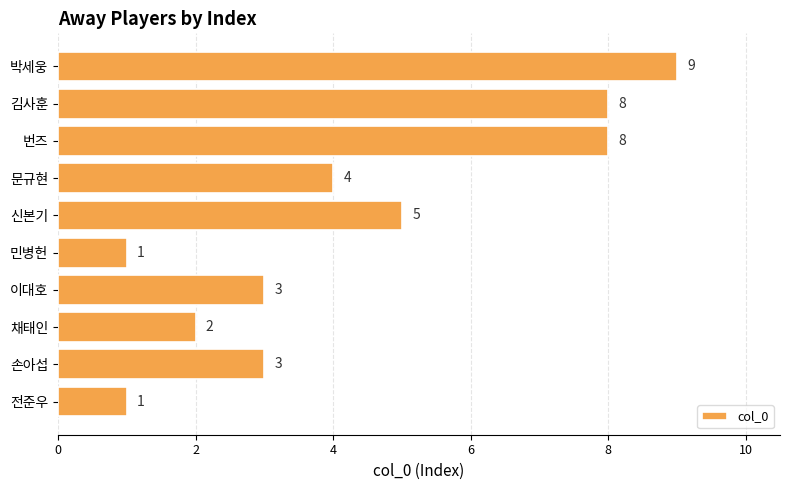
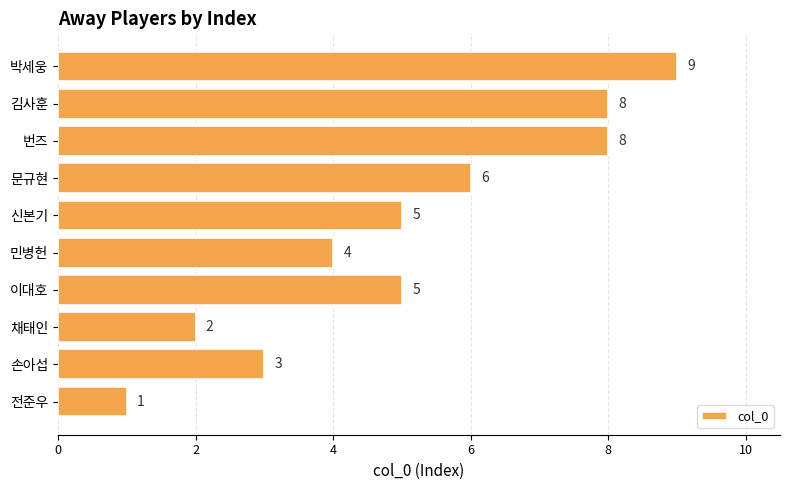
문규현: 4 -> 6
민병헌: 1 -> 4
이대호: 3 -> 5
